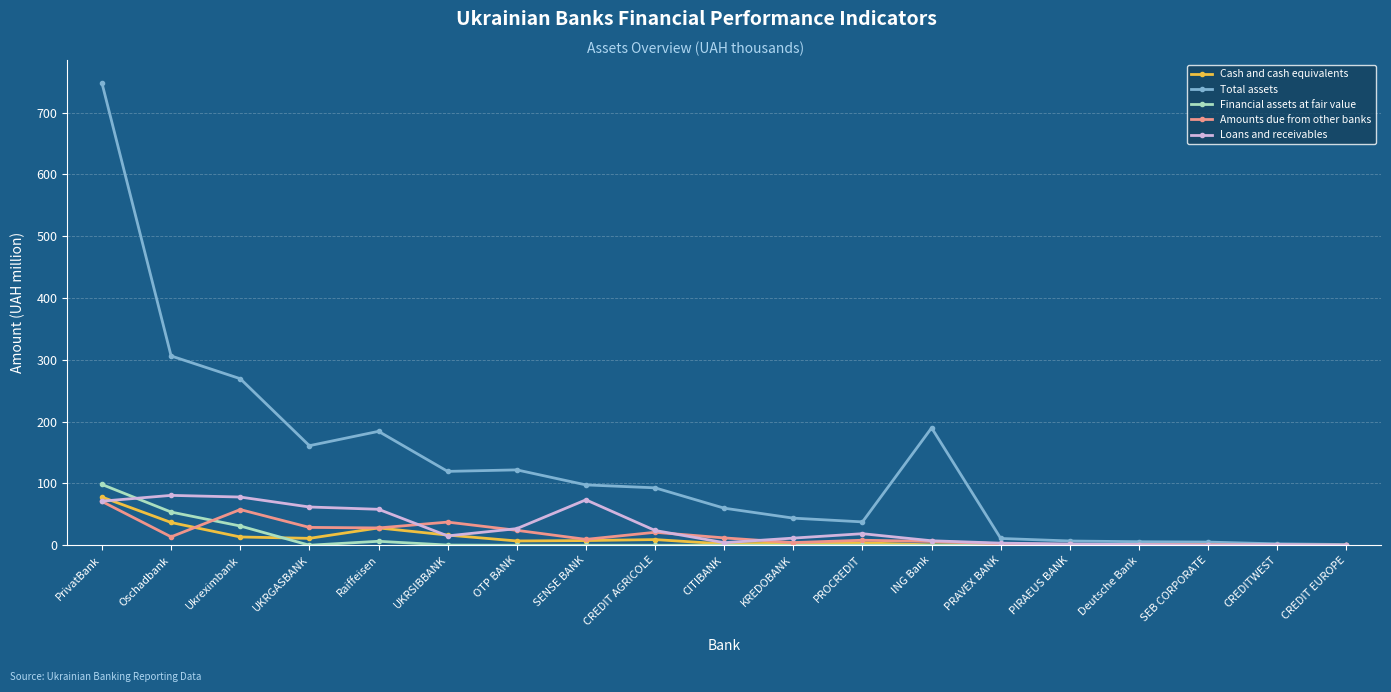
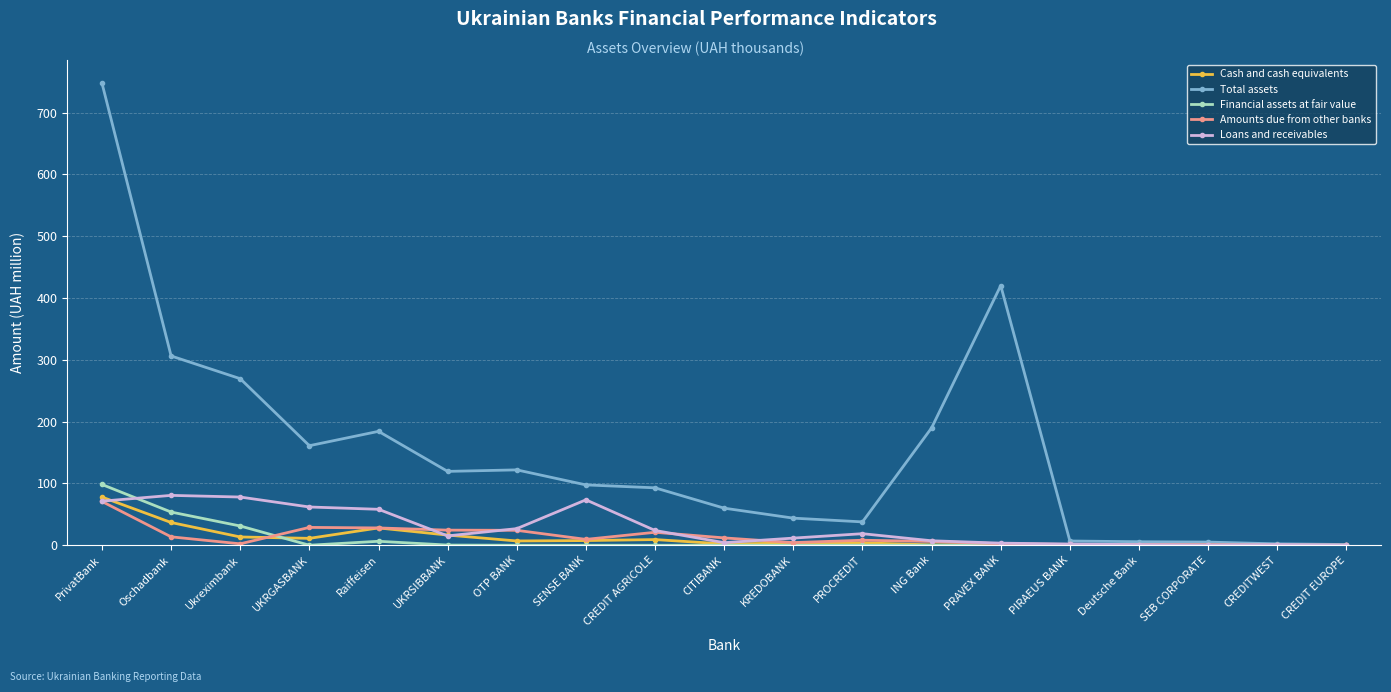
Amounts due from other banks, Ukreximbank: 60 -> 0
Amounts due from other banks, UKRSIBBANK: 40 -> 20
Total assets, PRAVEX BANK: 10 -> 420
